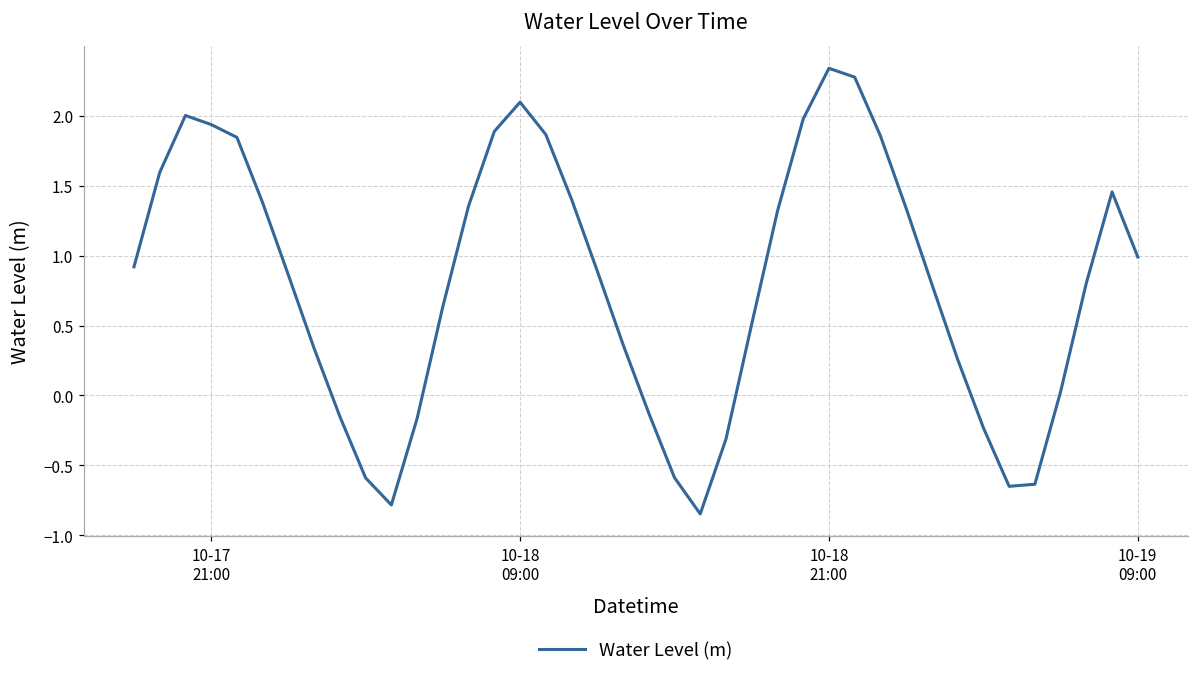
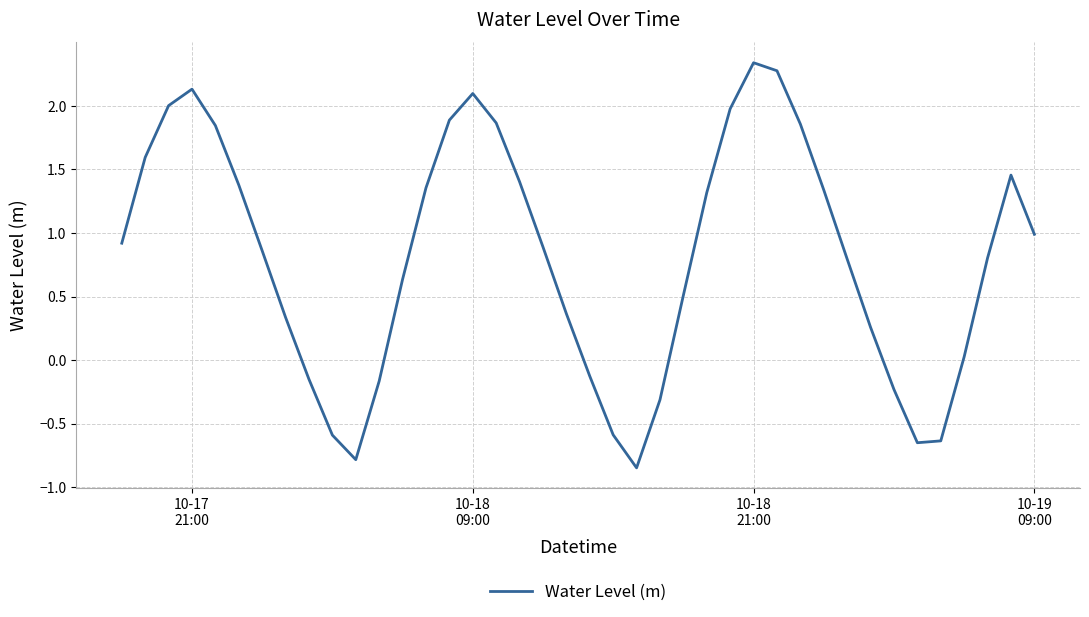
10-17 21:00: 1.94 -> 2.13
